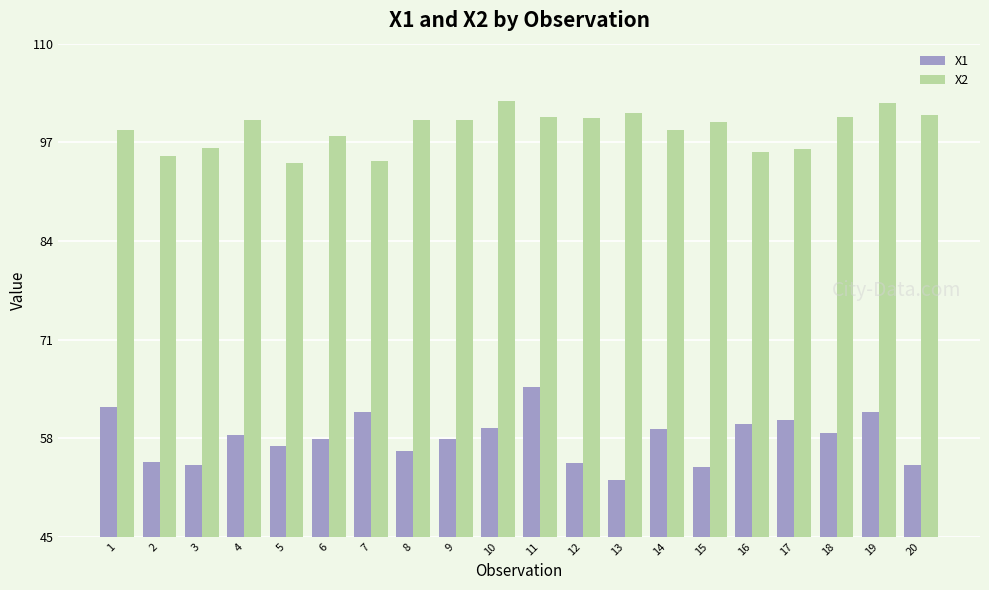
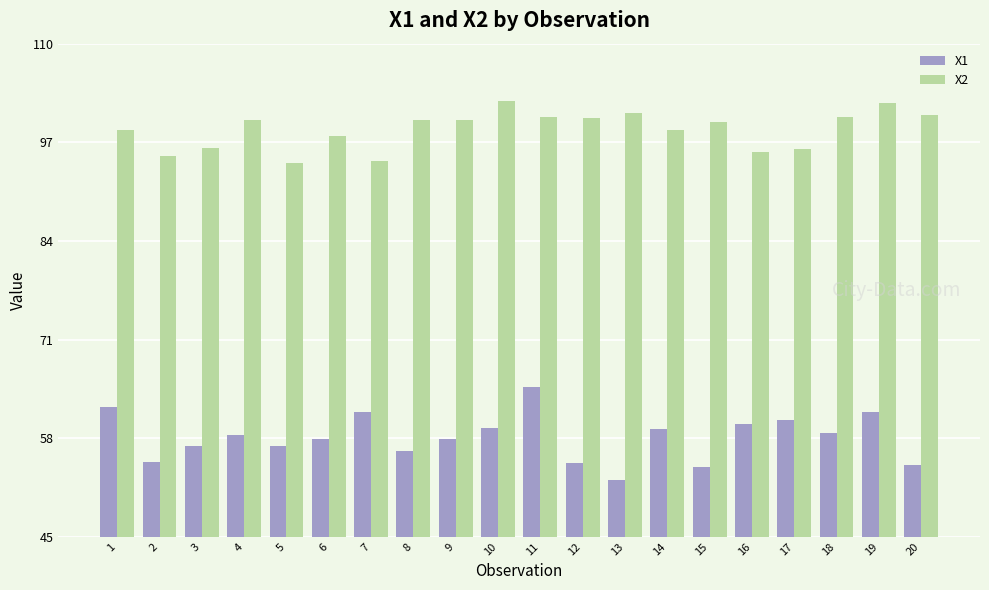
X1, 3: 55 -> 57
